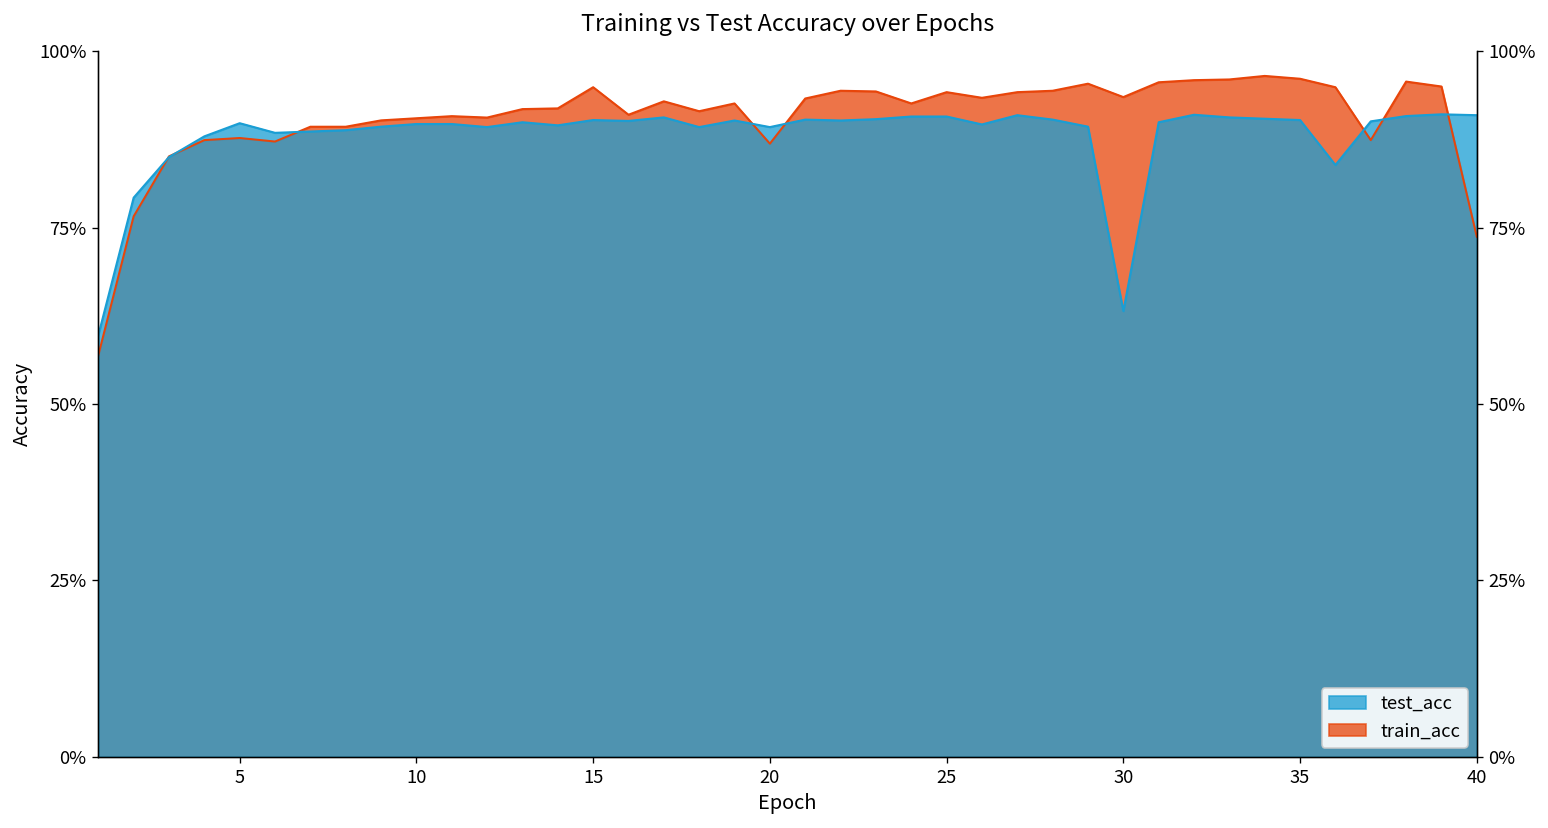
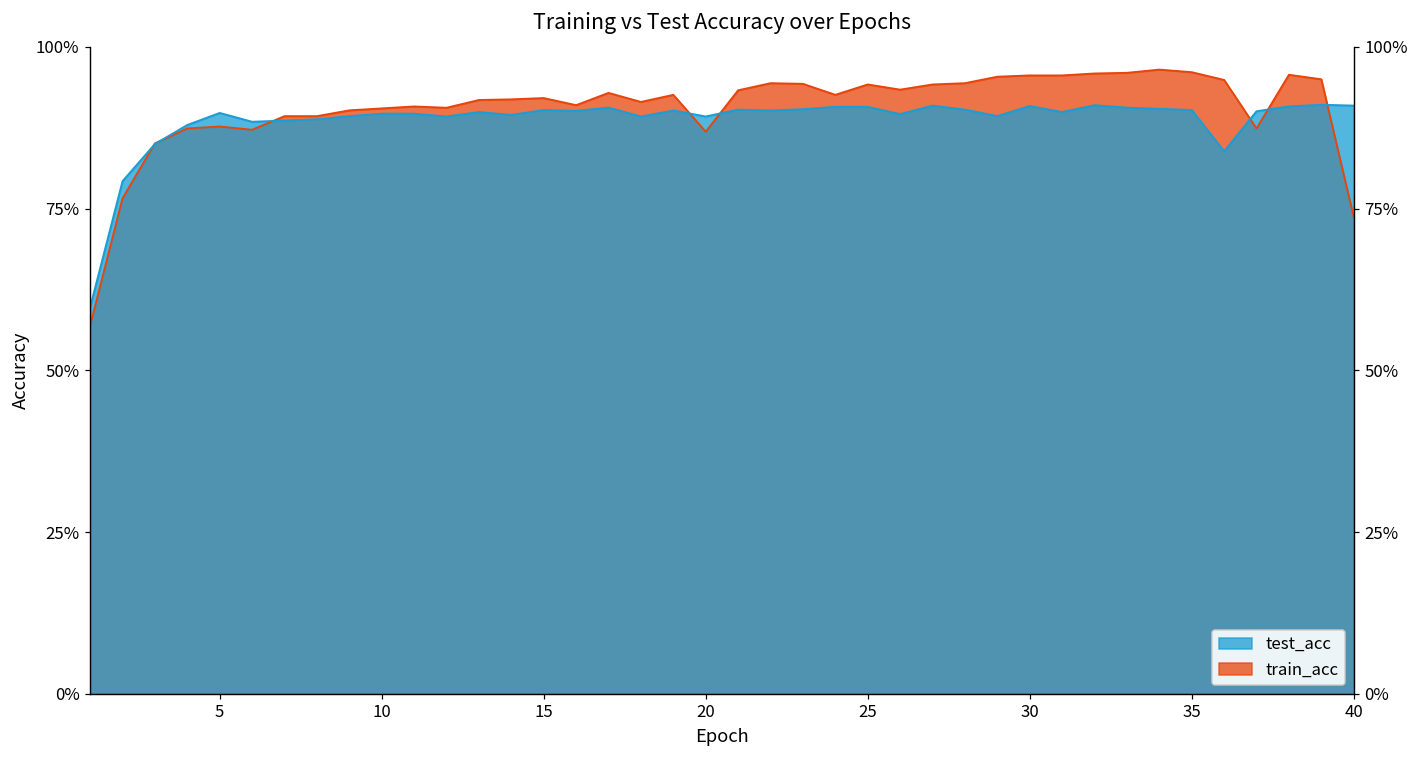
train_acc, 15: 95% -> 92%
train_acc, 30: 94% -> 96%
test_acc, 30: 63% -> 91%
